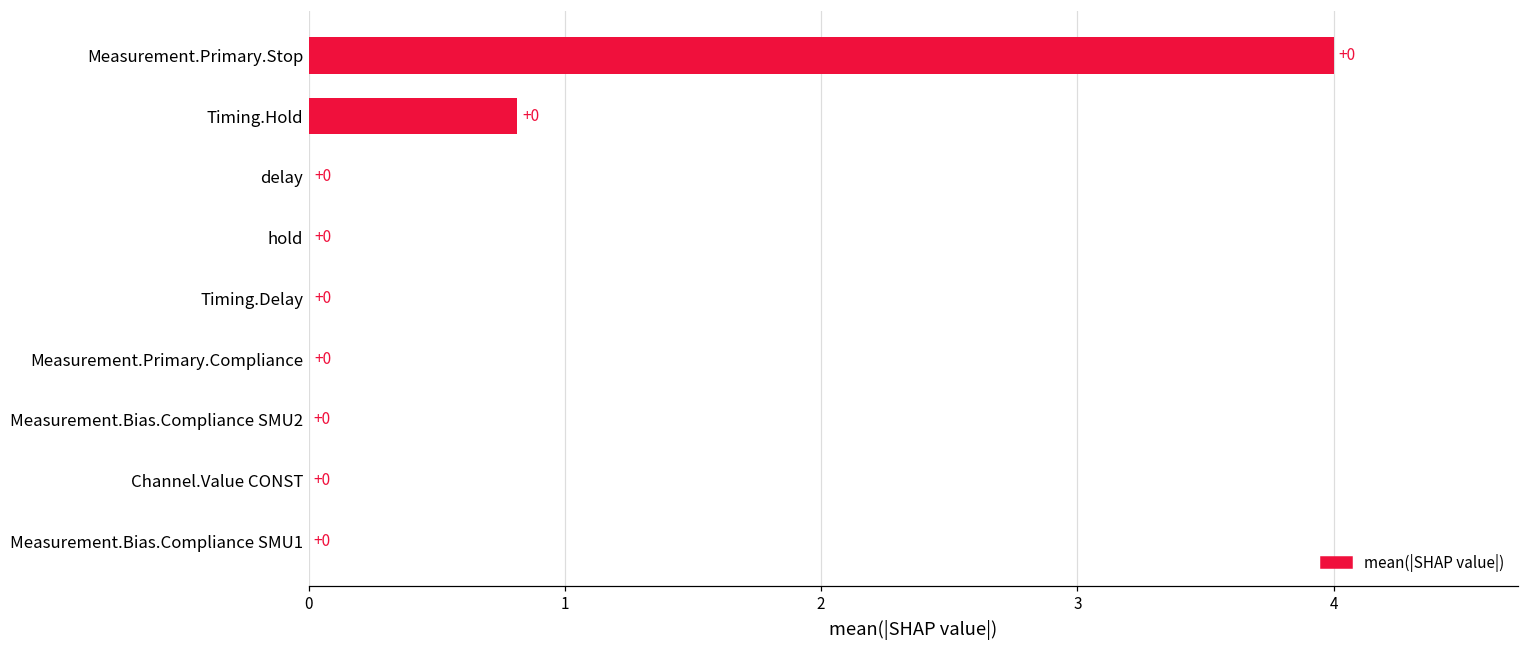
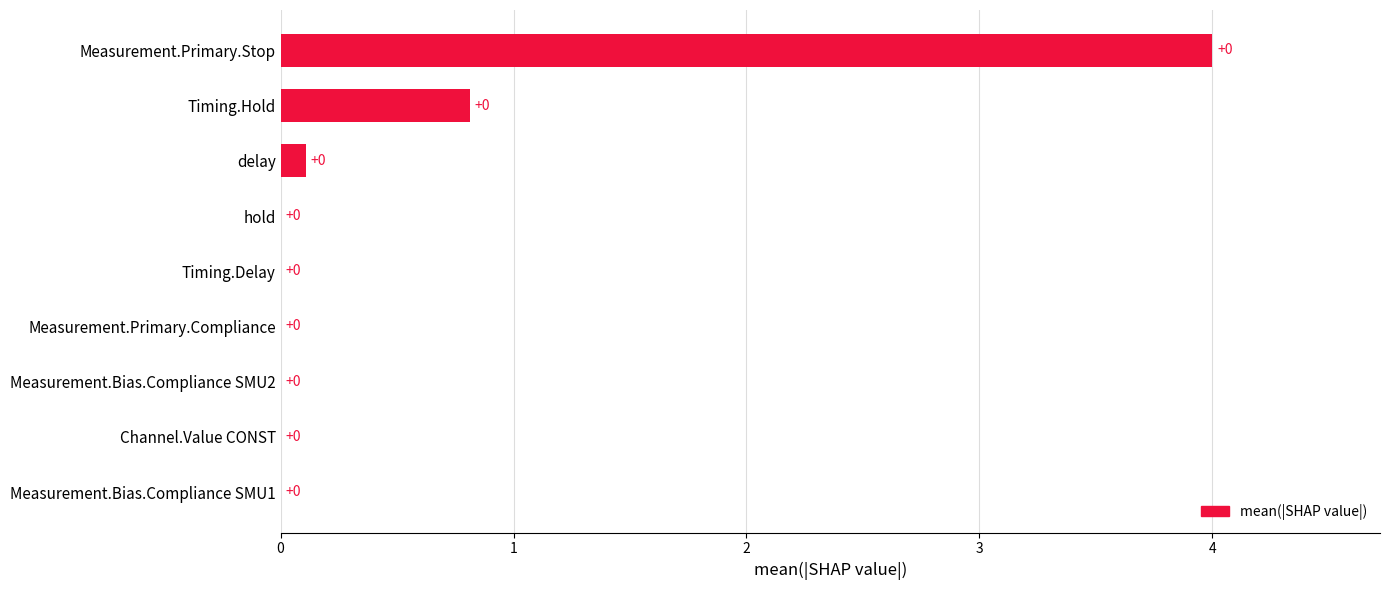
delay: 0.00 -> 0.11
